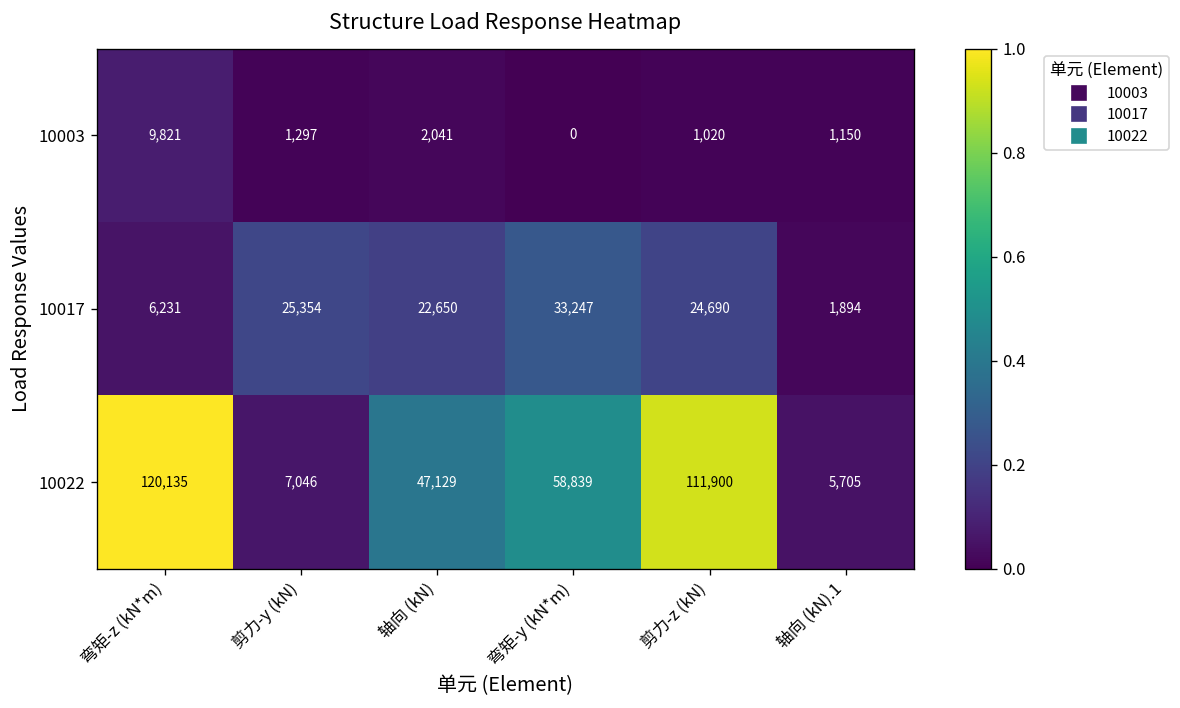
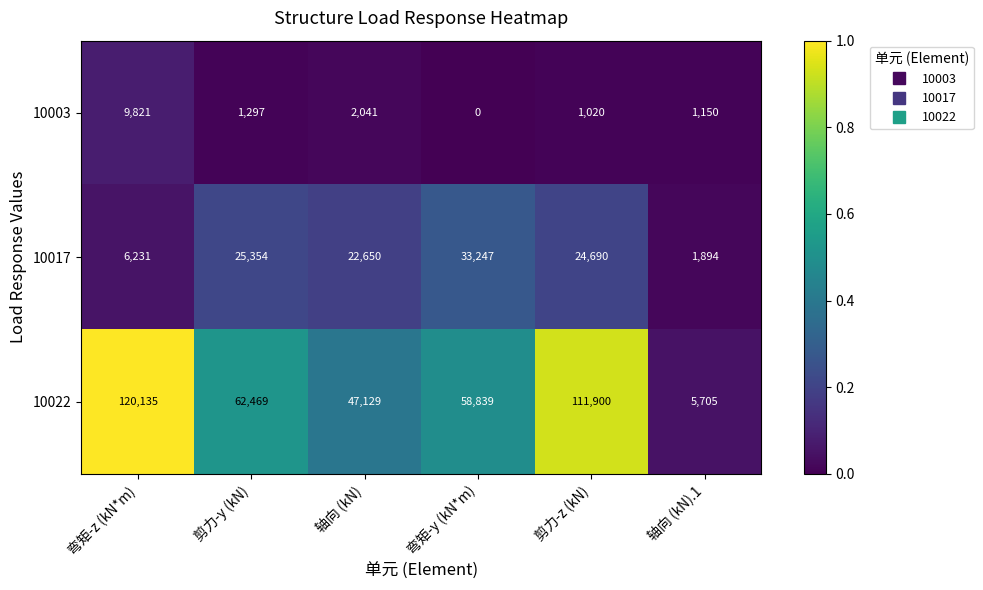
10022, 剪力-y (kN): 7,046 -> 62,469
